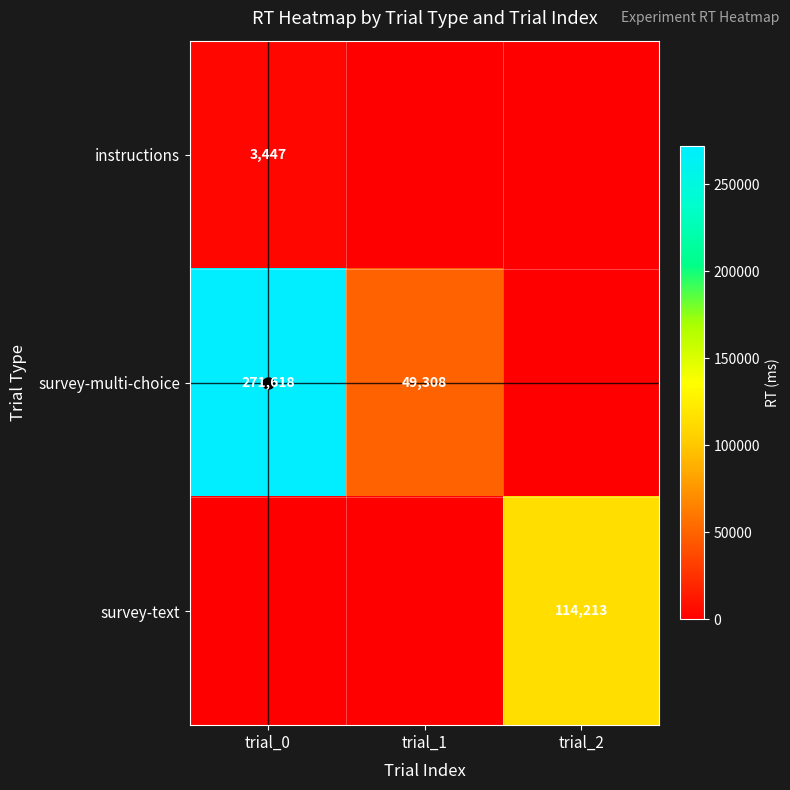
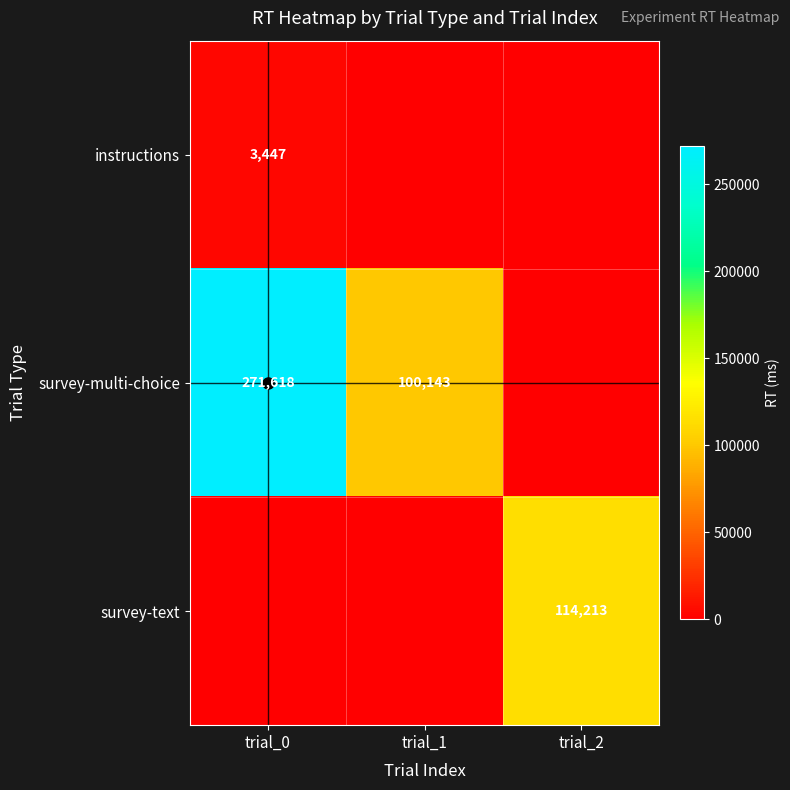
survey-multi-choice, trial_1: 49,308 -> 100,143
